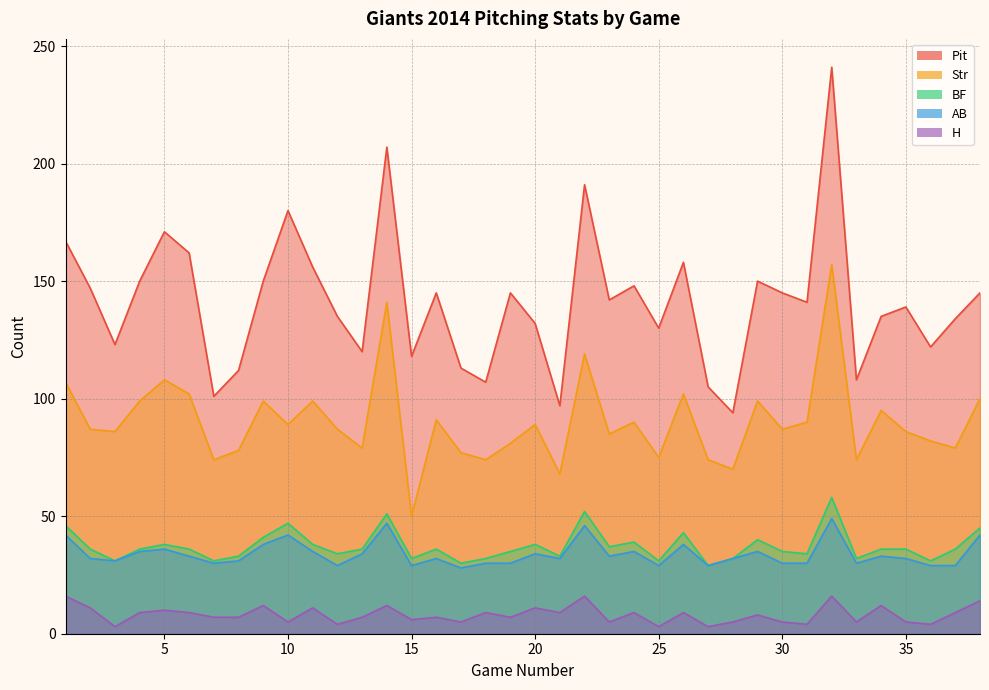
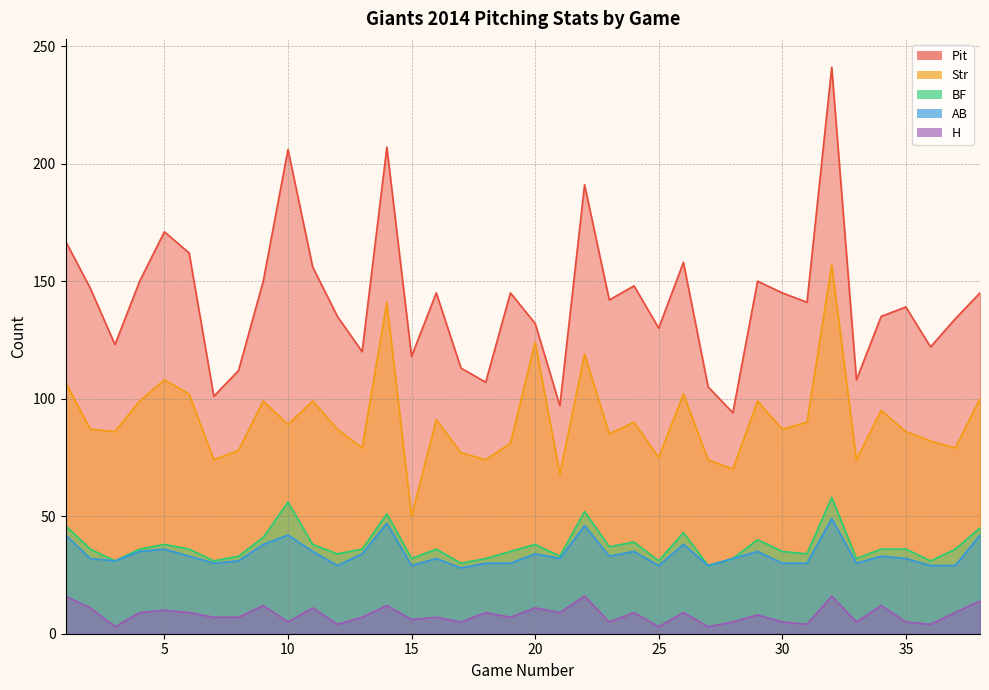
Pit, 10: 180 -> 206
BF, 10: 47 -> 56
Str, 20: 89 -> 124
